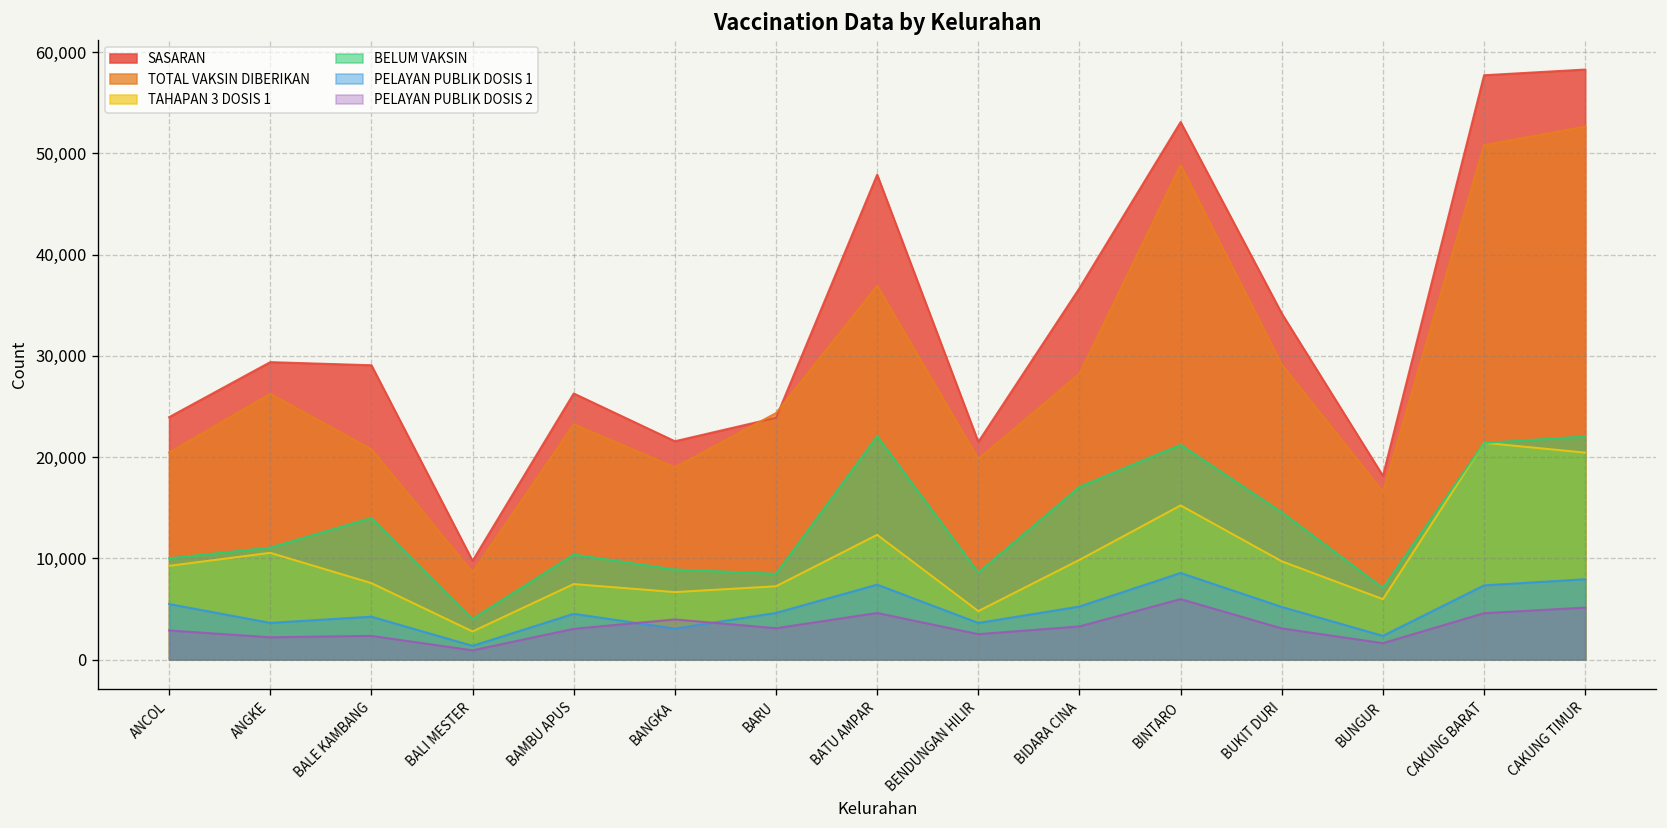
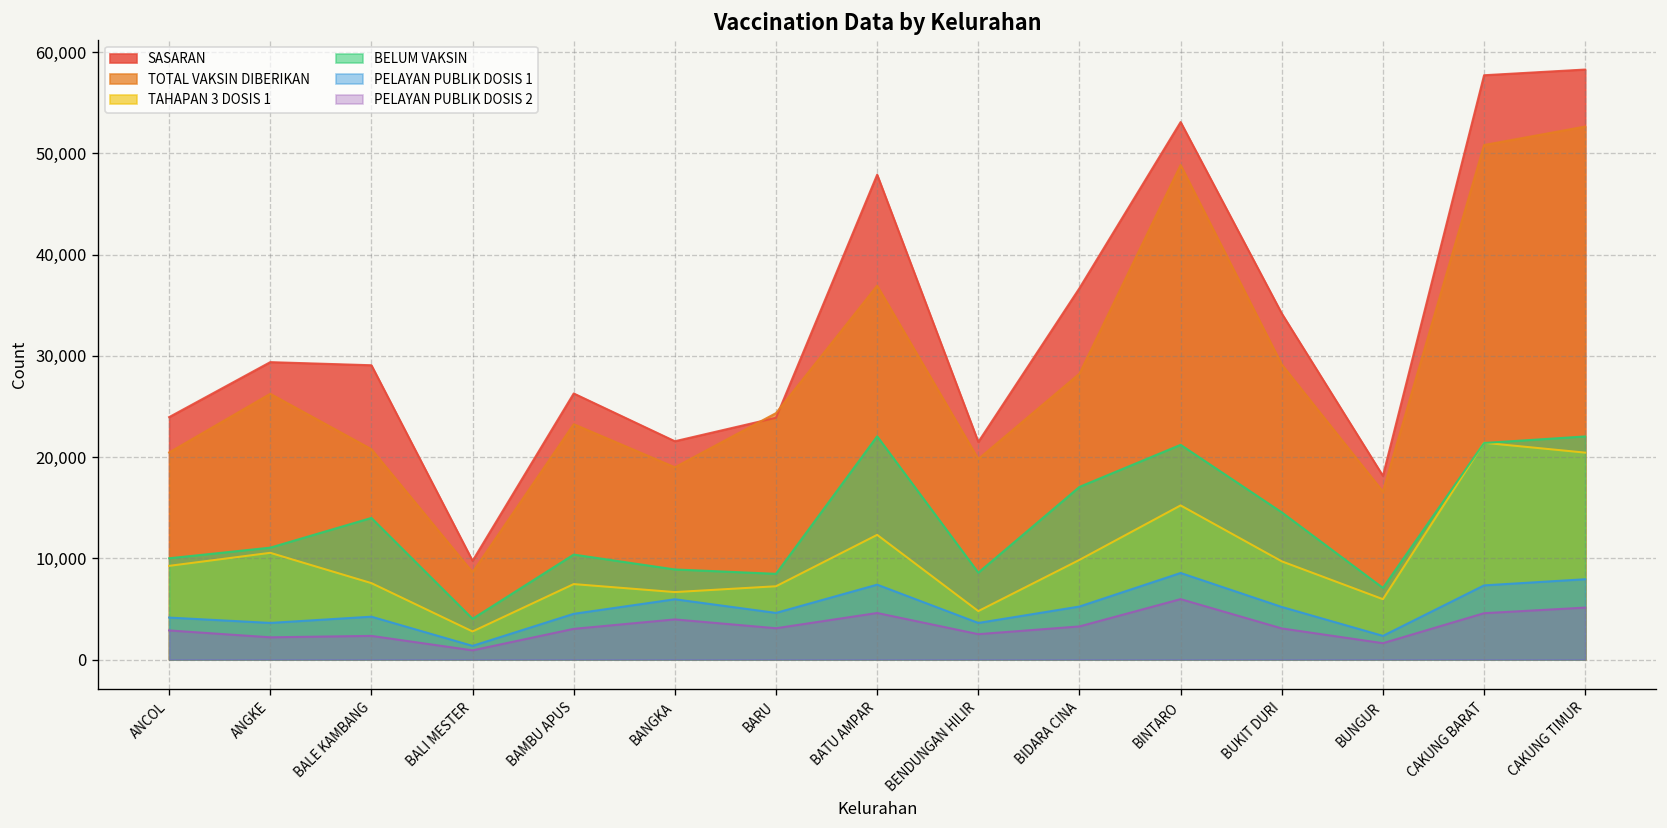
PELAYAN PUBLIK DOSIS 1, ANCOL: 5,000 -> 4,000
PELAYAN PUBLIK DOSIS 1, BANGKA: 3,000 -> 6,000
